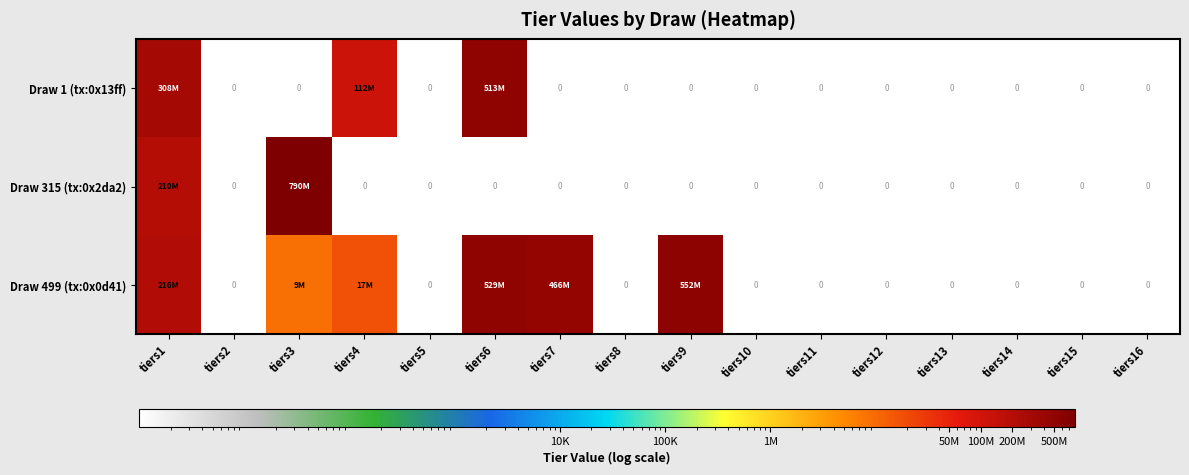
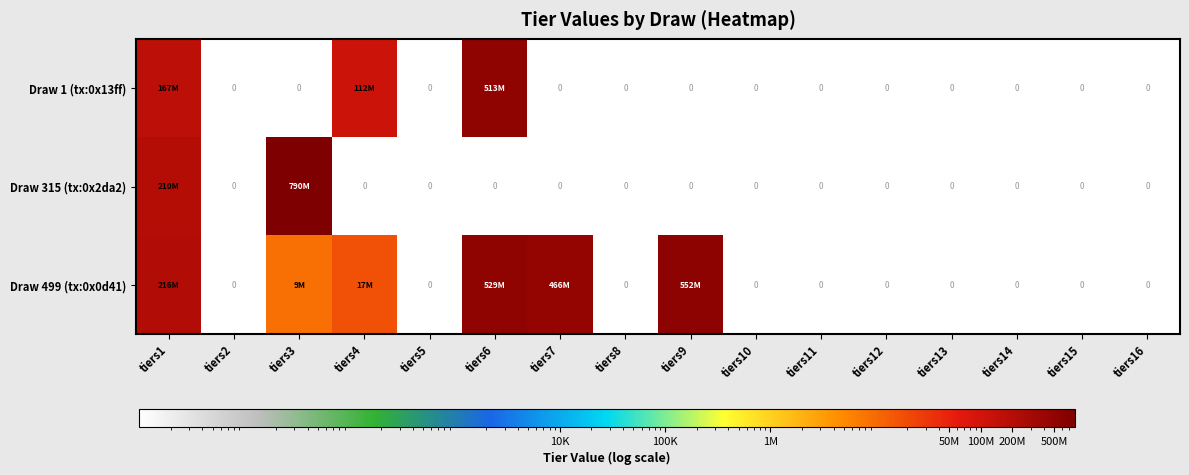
Draw 1 (tx:0x13ff), tiers1: 308M -> 167M
